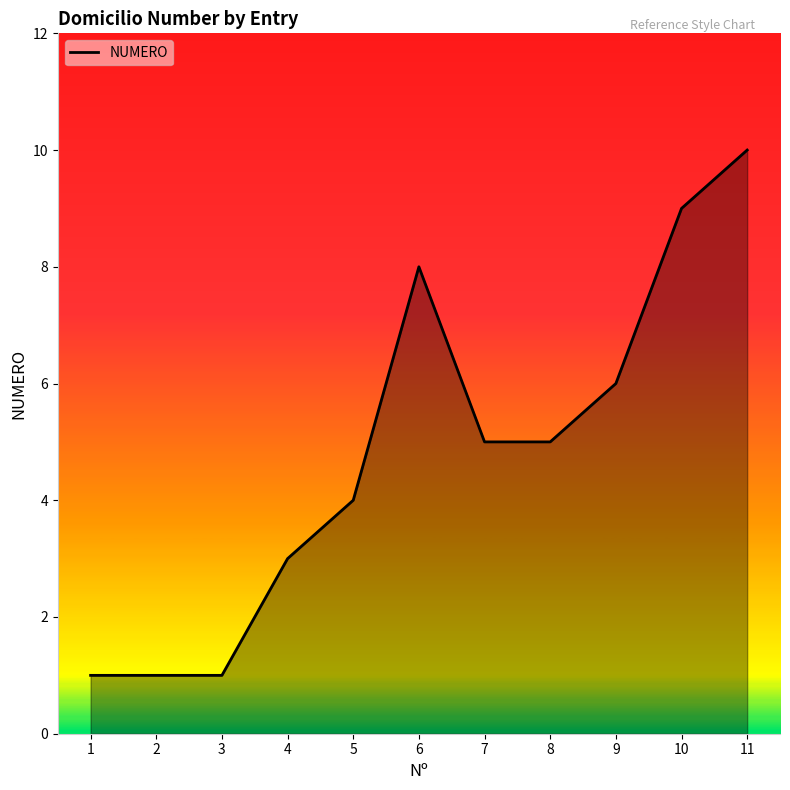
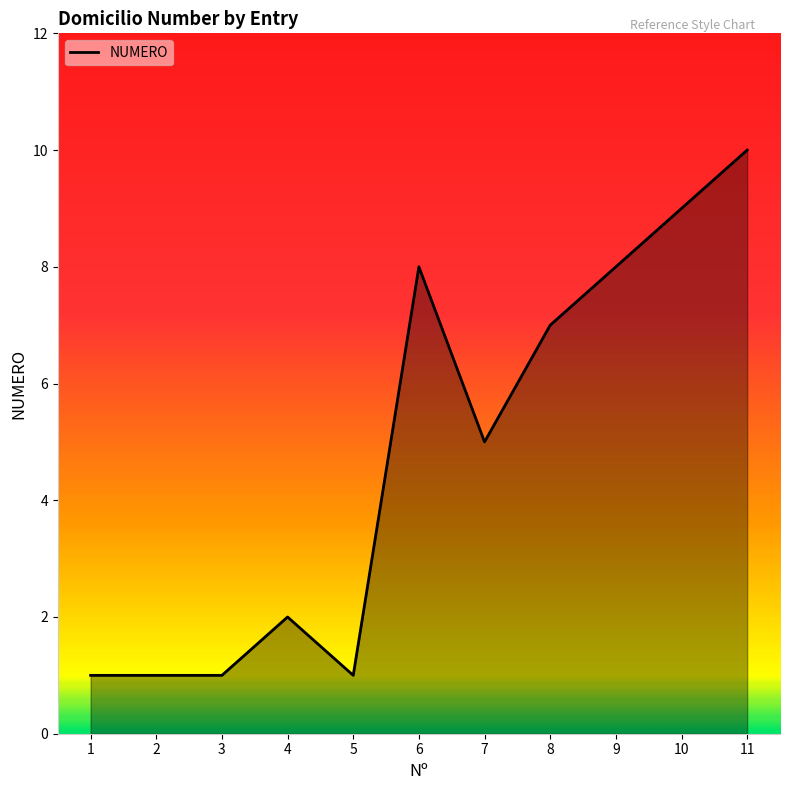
4: 3 -> 2
5: 4 -> 1
8: 5 -> 7
9: 6 -> 8
